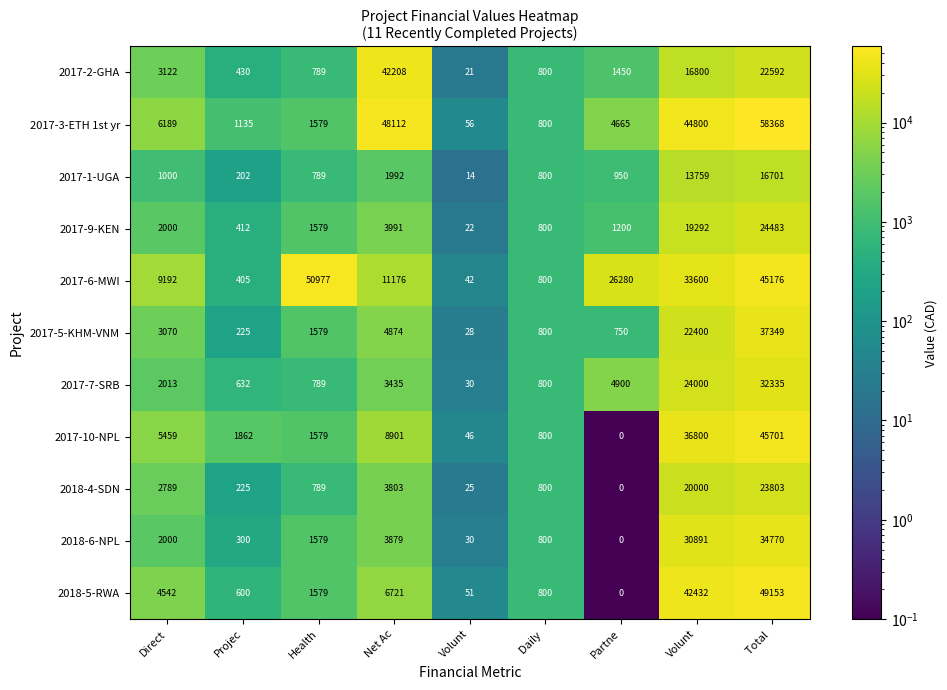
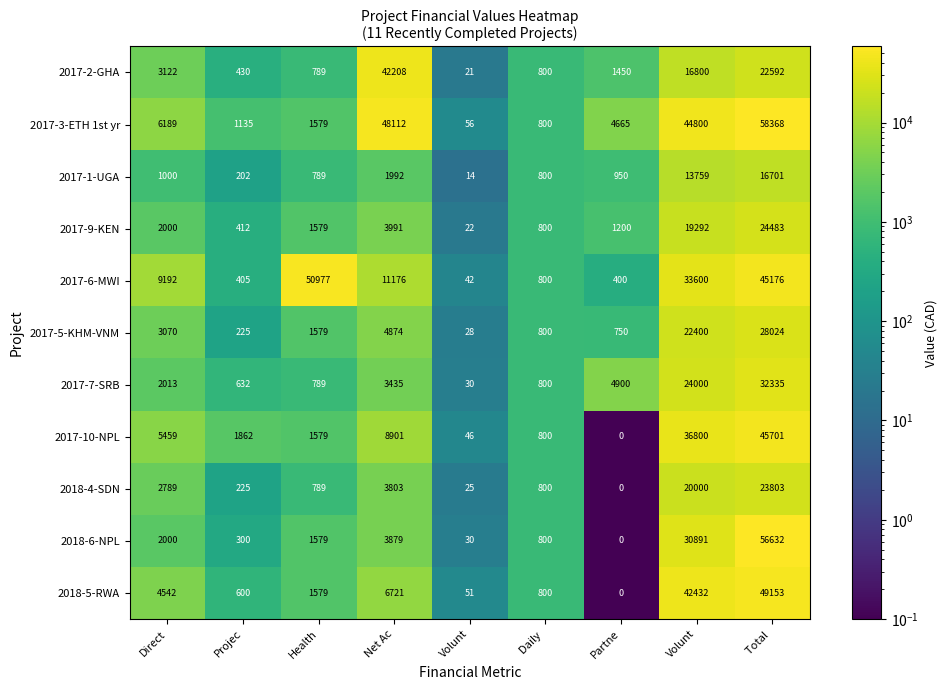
2017-6-MWI, Partne: 26280 -> 400
2017-5-KHM-VNM, Total: 37349 -> 28024
2018-6-NPL, Total: 34770 -> 56632
